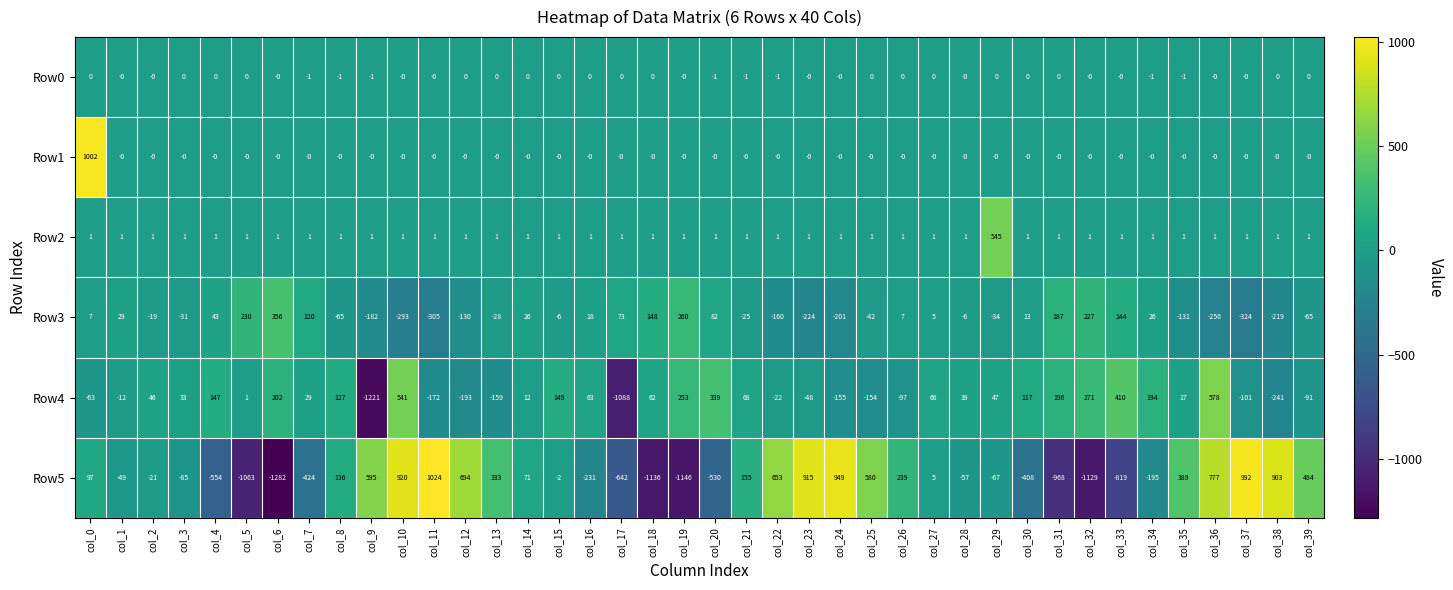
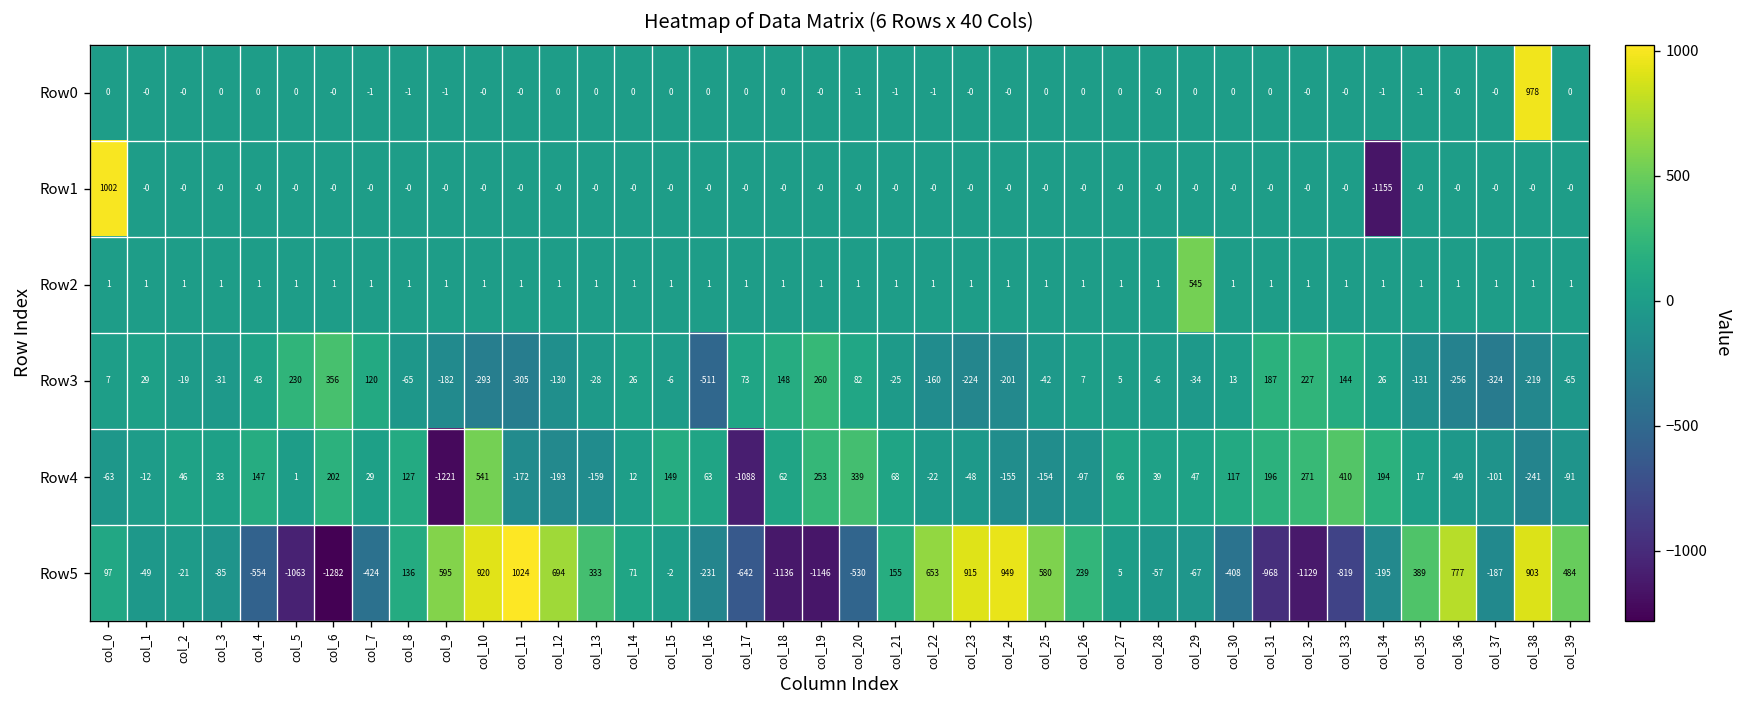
Row0, col_38: 0 -> 978
Row1, col_34: -0 -> -1155
Row3, col_16: 18 -> -511
Row4, col_36: 578 -> -49
Row5, col_37: 992 -> -187
